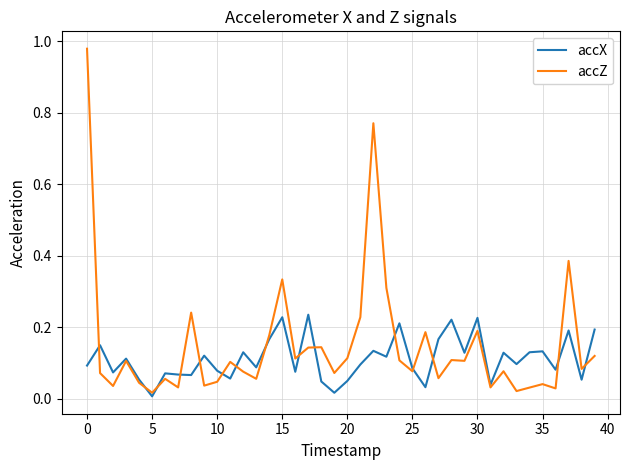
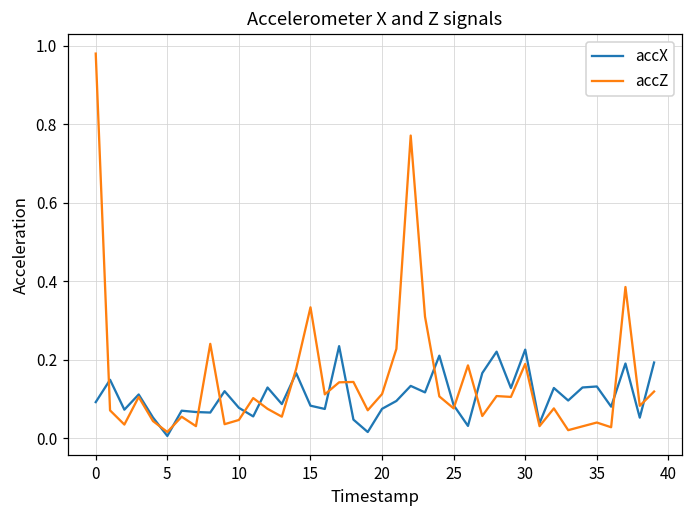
accX, 15: 0.23 -> 0.08
accX, 20: 0.05 -> 0.08
